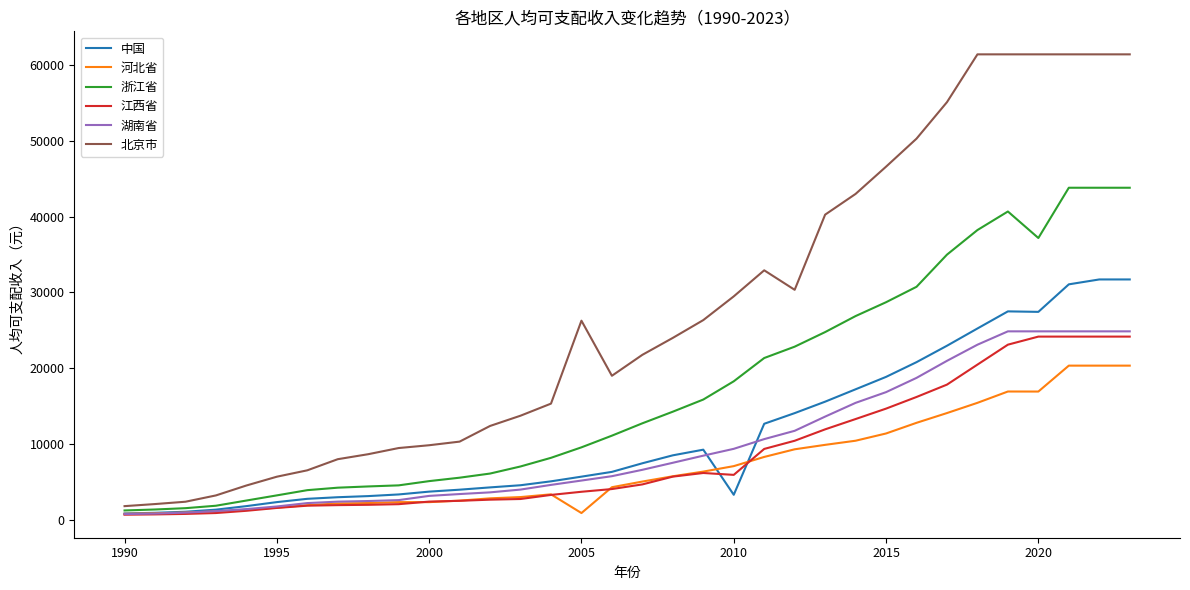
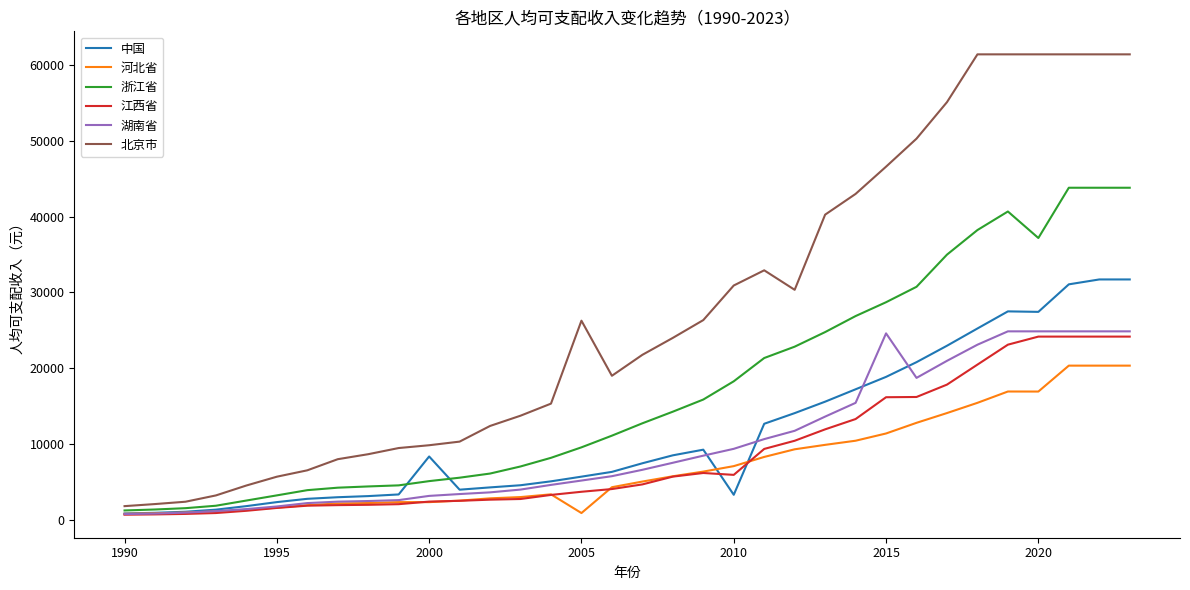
中国, 2000: 4000 -> 8000
北京市, 2010: 29000 -> 31000
江西省, 2015: 15000 -> 16000
湖南省, 2015: 17000 -> 25000
